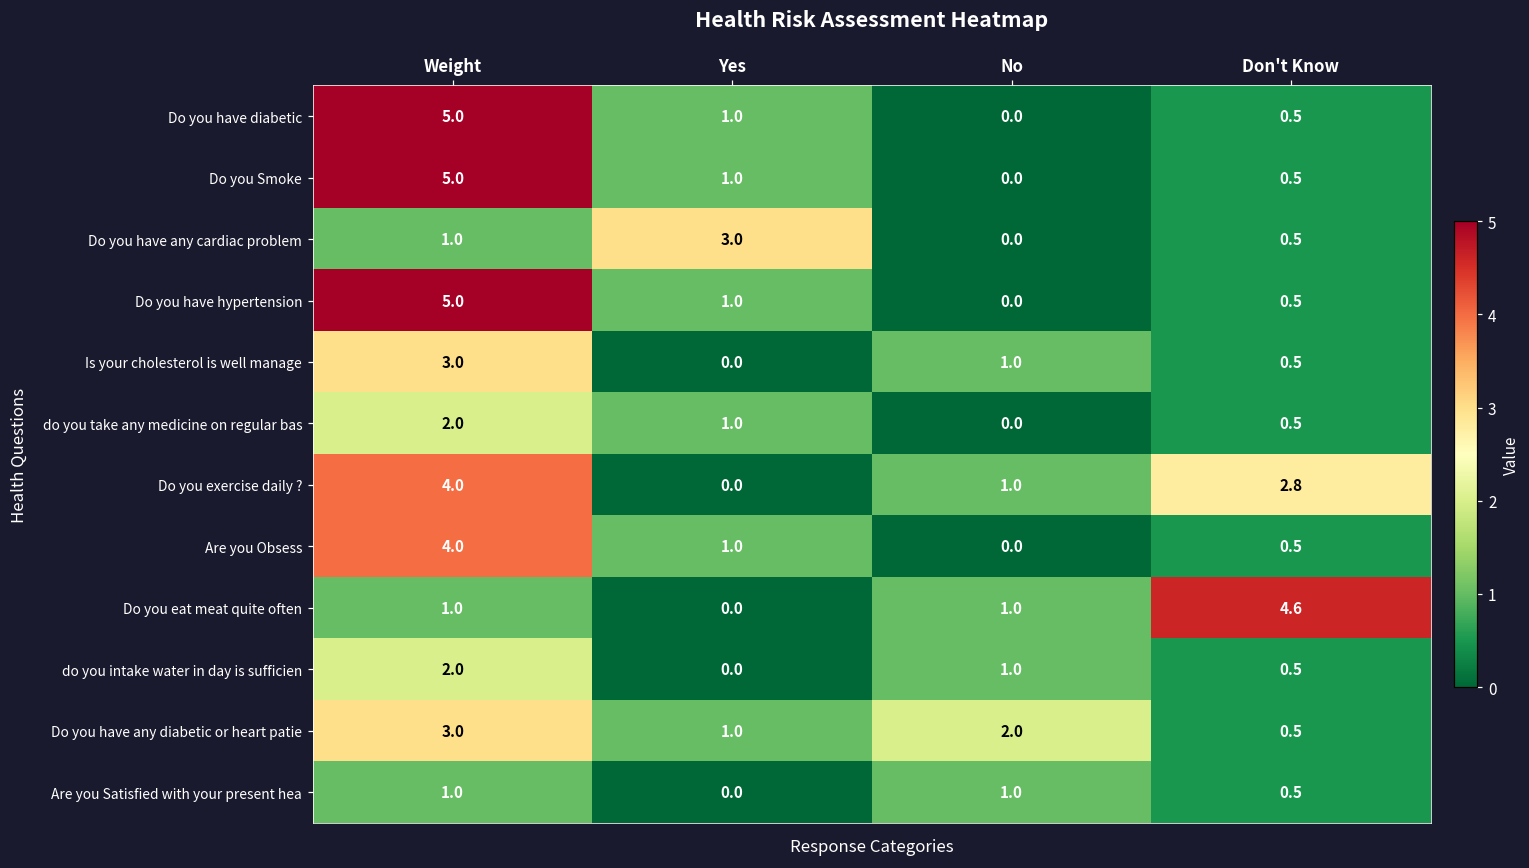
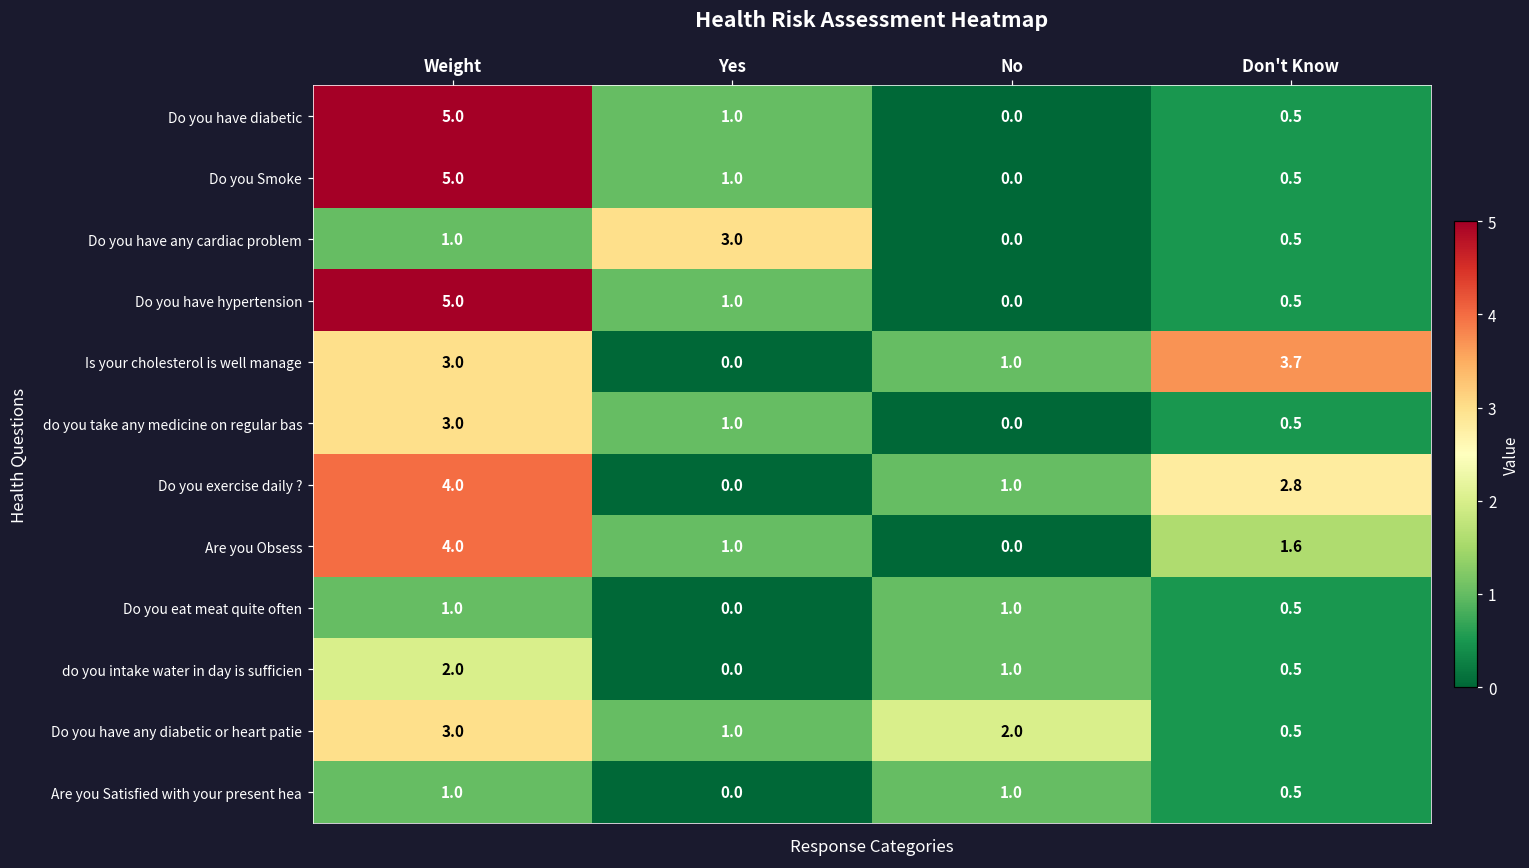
Is your cholesterol is well manage, Don't Know: 0.5 -> 3.7
do you take any medicine on regular bas, Weight: 2.0 -> 3.0
Are you Obsess, Don't Know: 0.5 -> 1.6
Do you eat meat quite often, Don't Know: 4.6 -> 0.5
